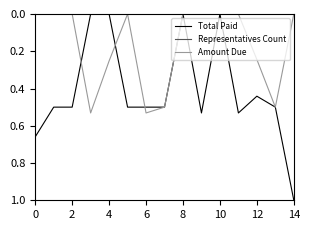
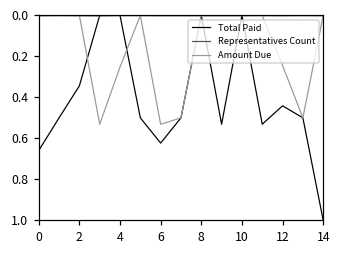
Total Paid, 2: 0.50 -> 0.34
Total Paid, 6: 0.50 -> 0.62
